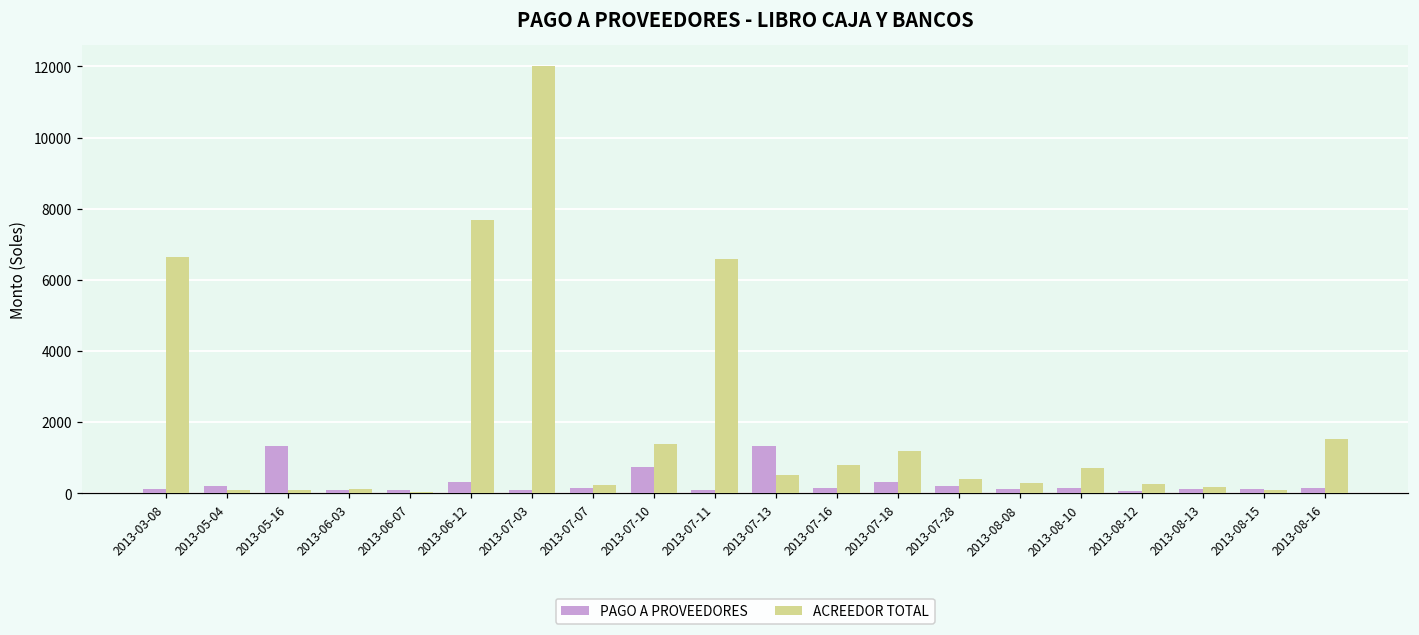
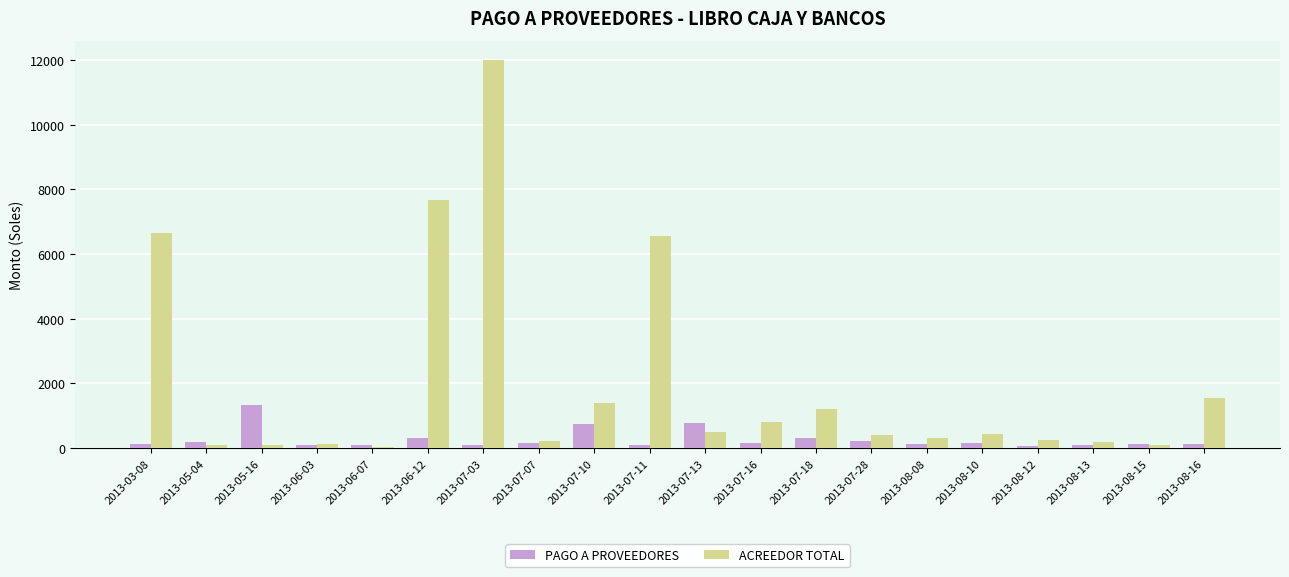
PAGO A PROVEEDORES, 2013-07-13: 1300 -> 800
ACREEDOR TOTAL, 2013-08-10: 700 -> 400
